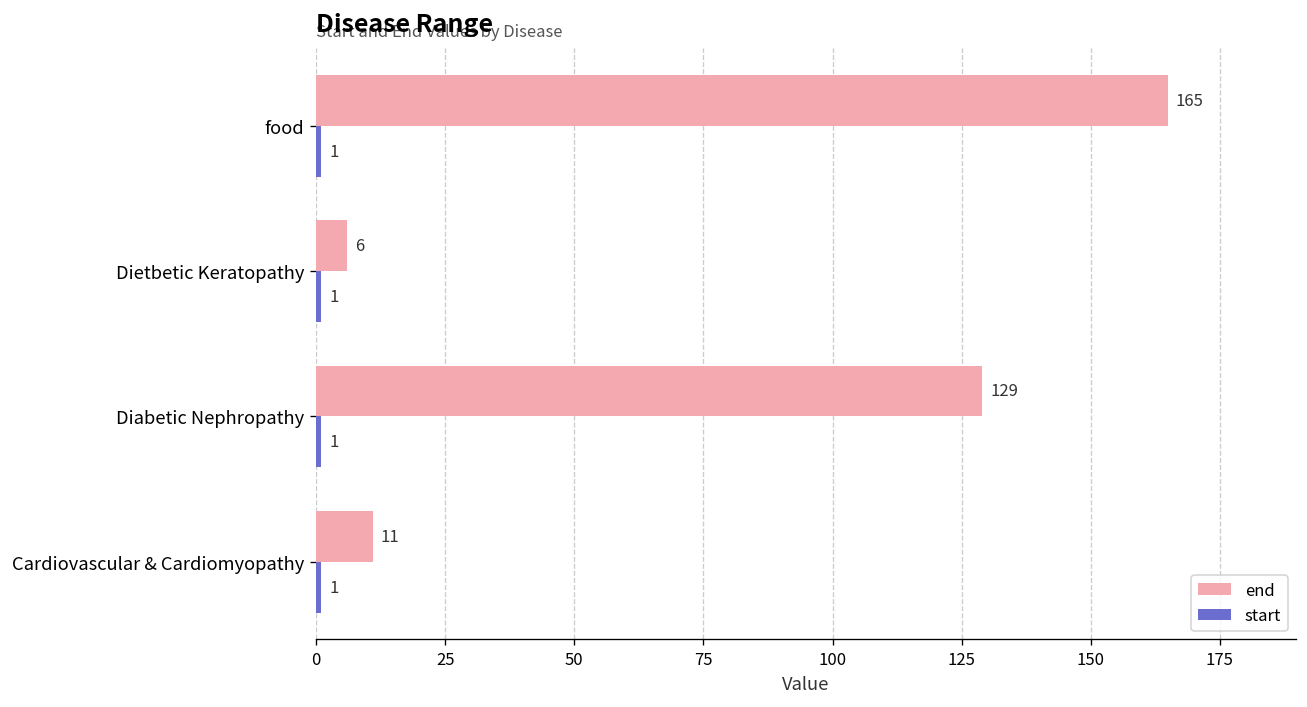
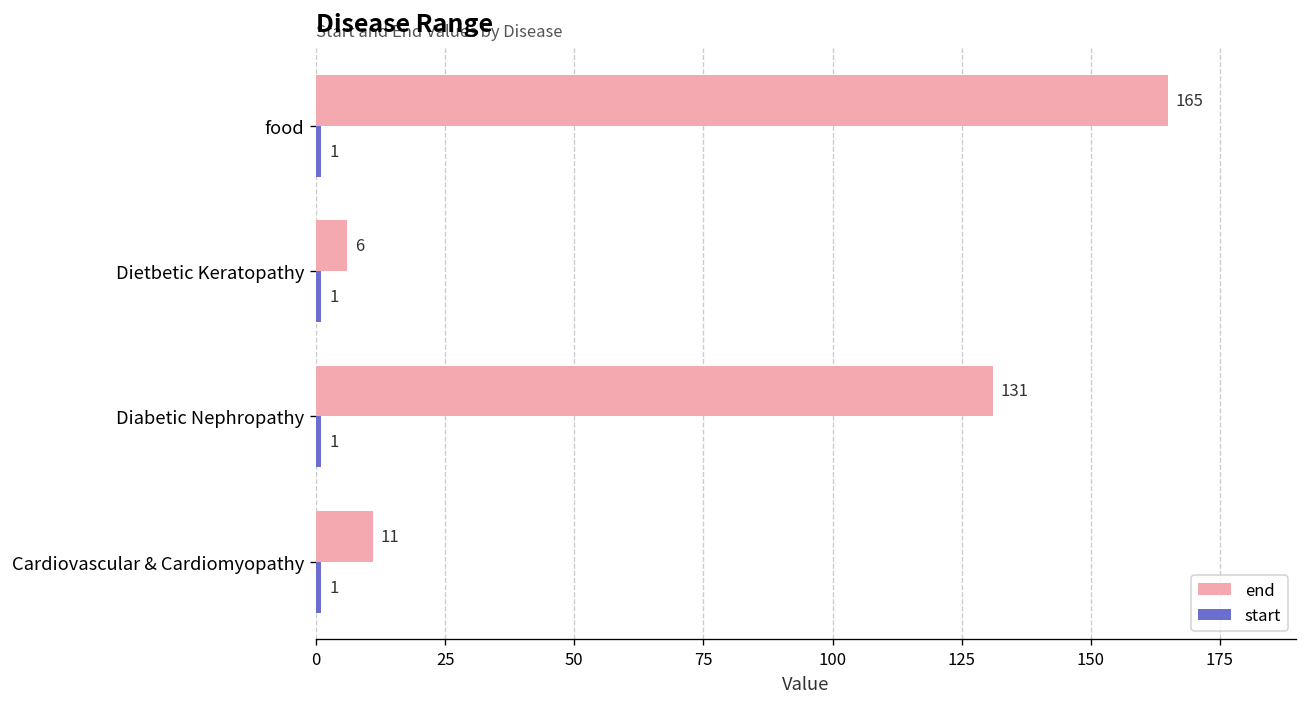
end, Diabetic Nephropathy: 129 -> 131
